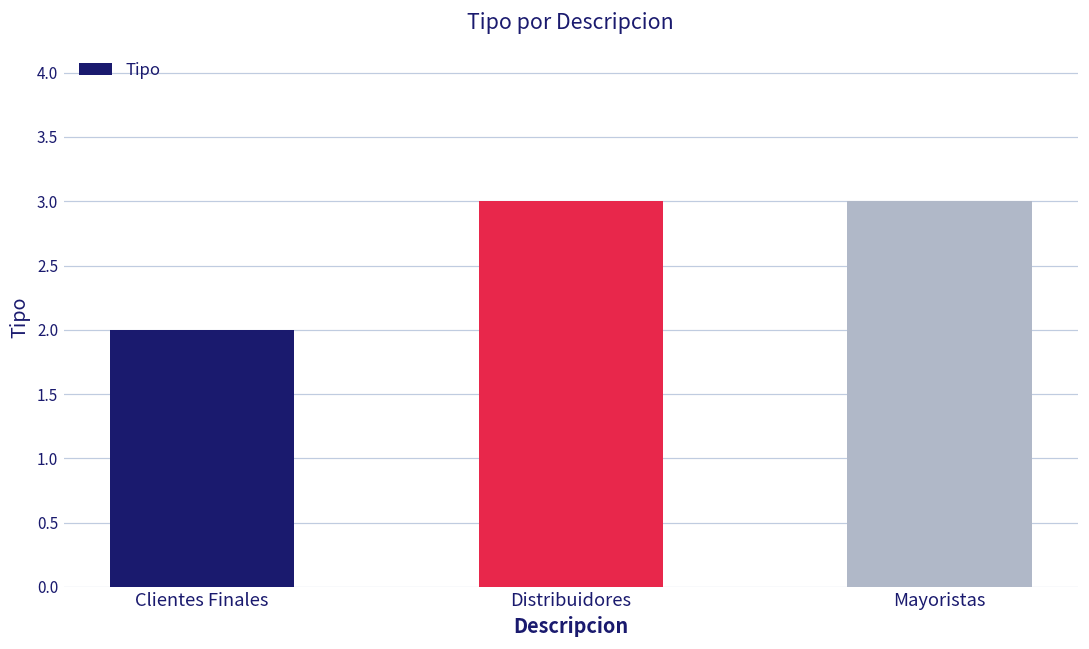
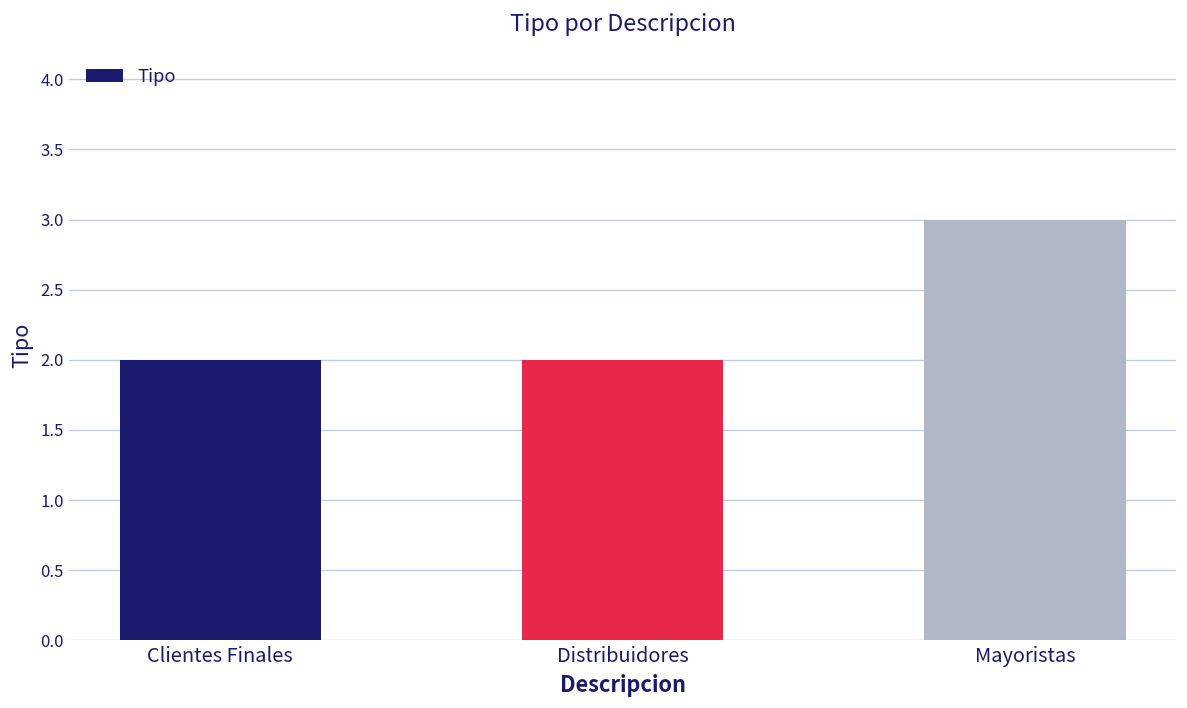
Distribuidores: 3 -> 2
